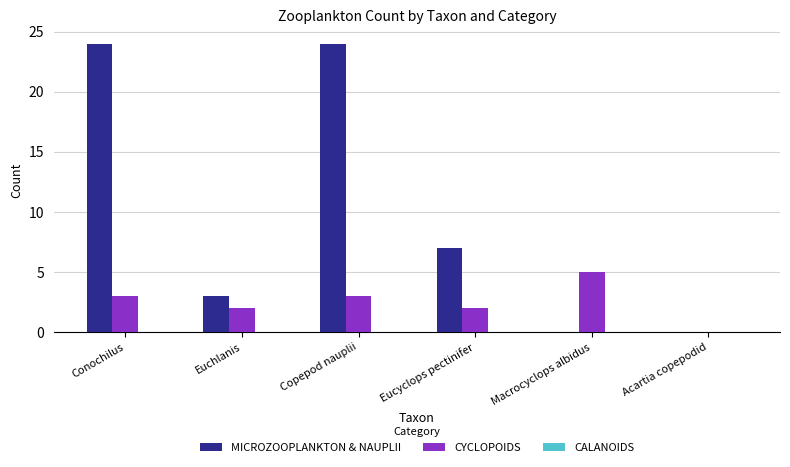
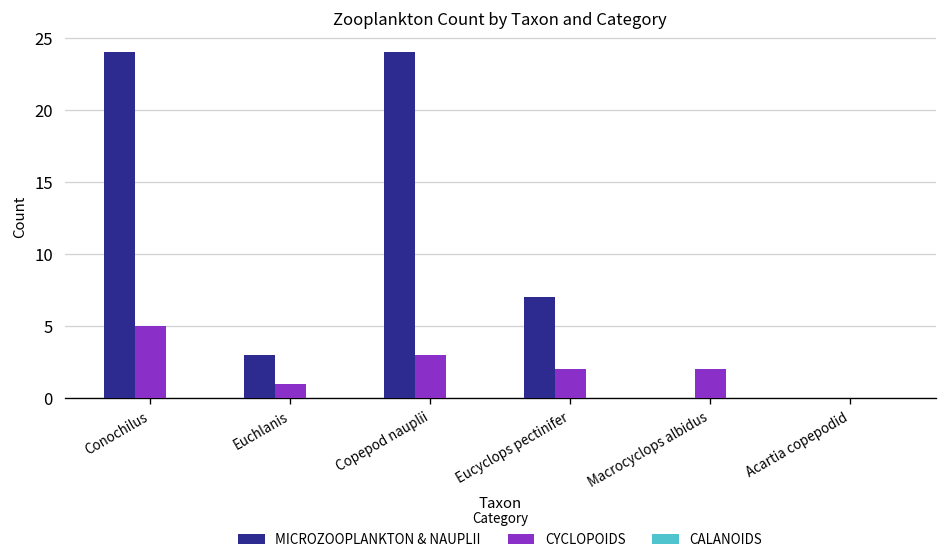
CYCLOPOIDS, Conochilus: 3 -> 5
CYCLOPOIDS, Euchlanis: 2 -> 1
CYCLOPOIDS, Macrocyclops albidus: 5 -> 2
